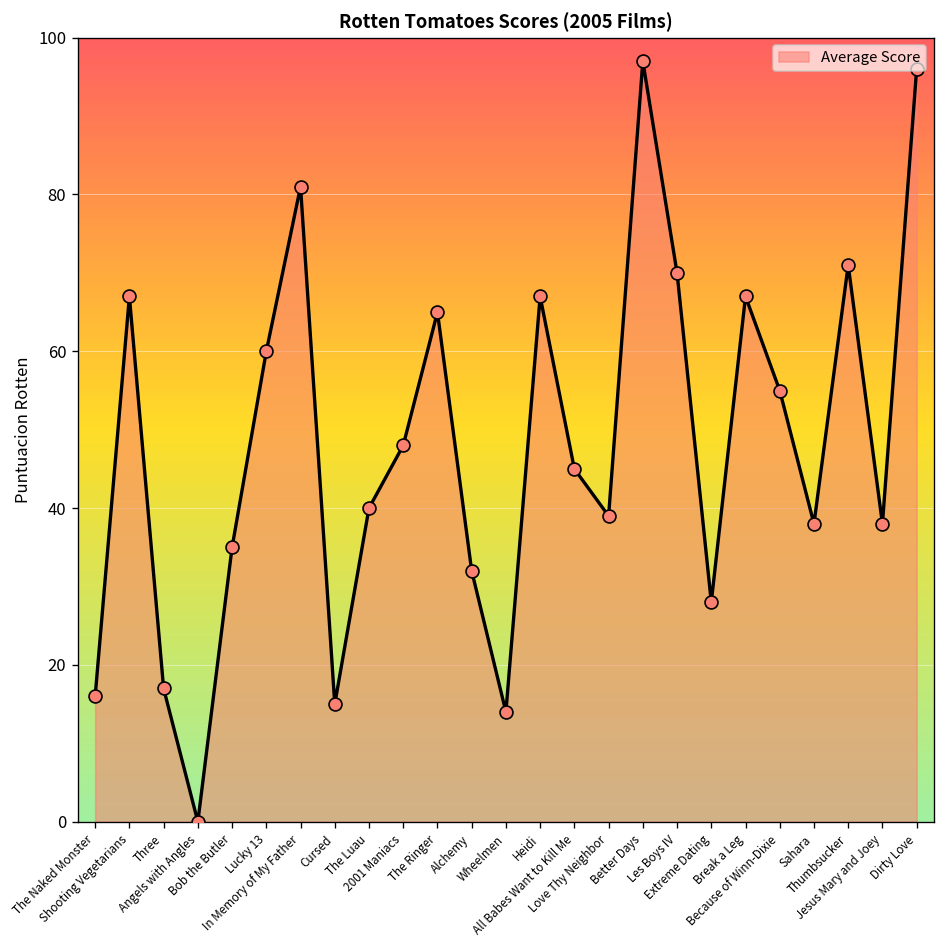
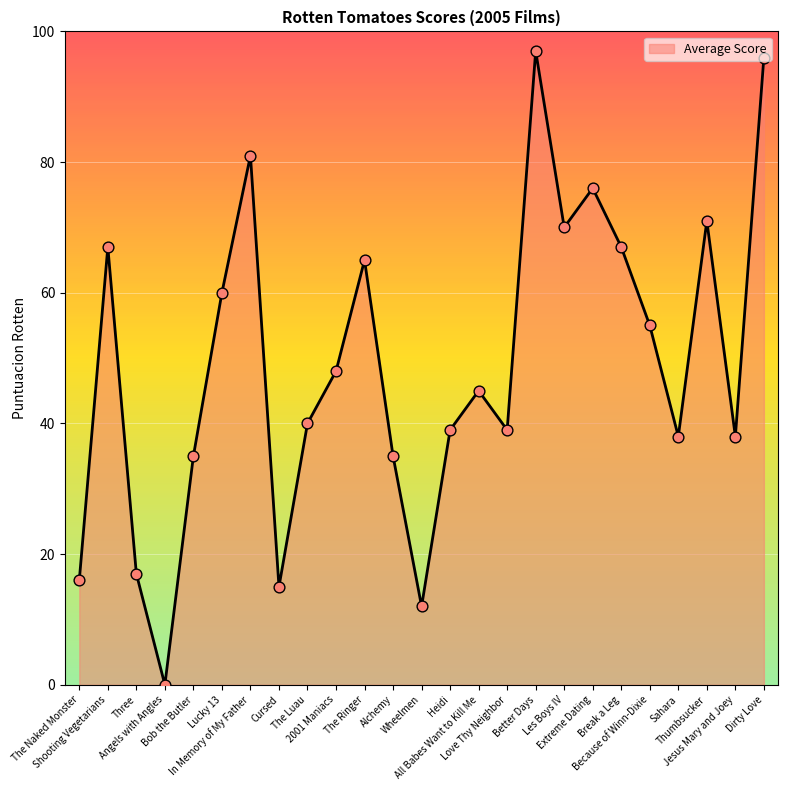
Alchemy: 32 -> 35
Wheelmen: 14 -> 12
Heidi: 67 -> 39
Extreme Dating: 28 -> 76
